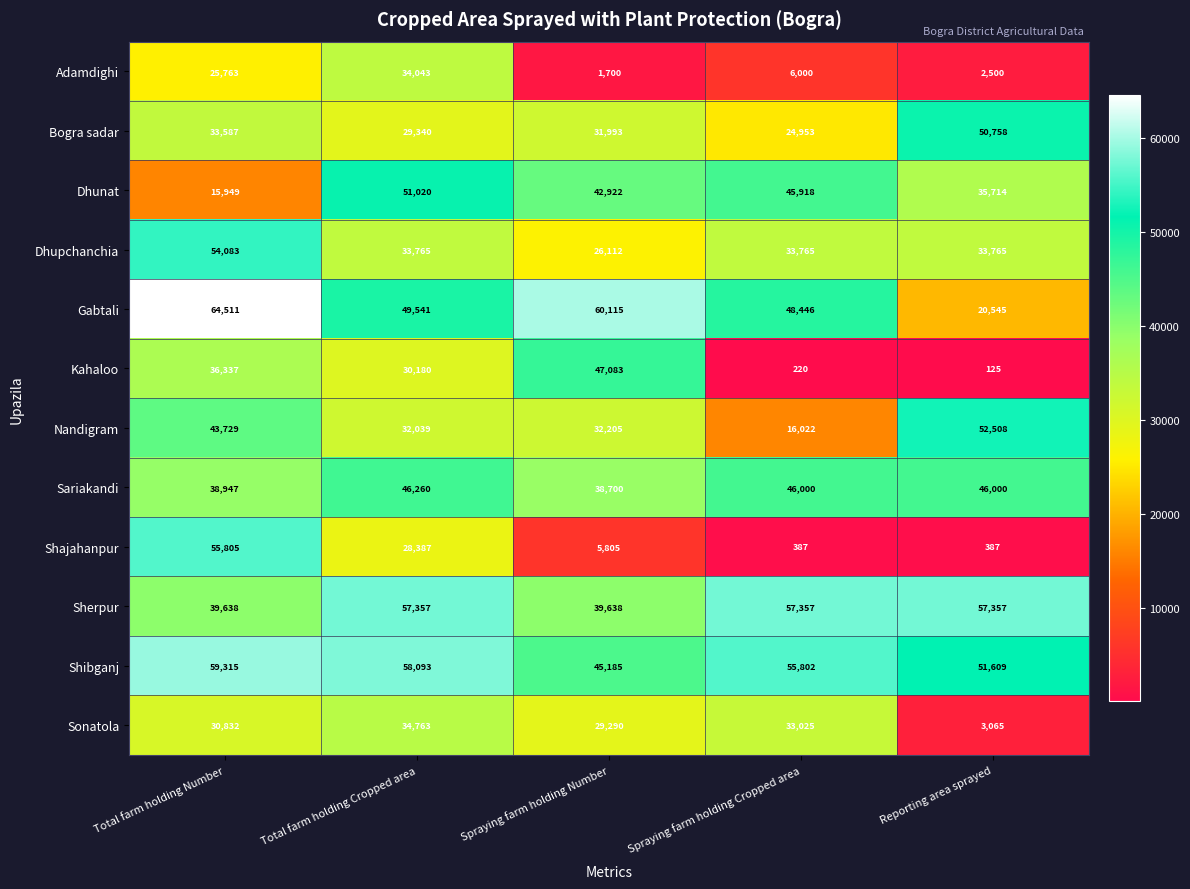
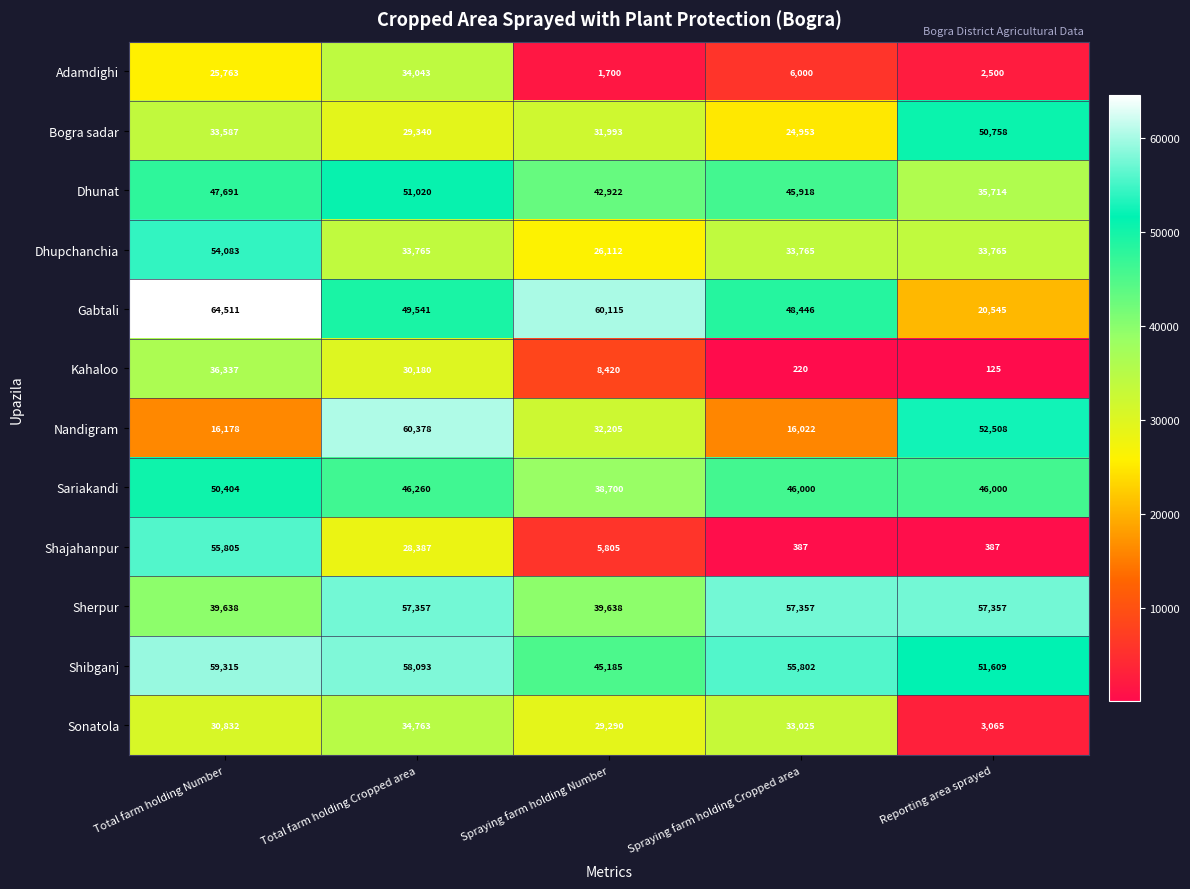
Dhunat, Total farm holding Number: 15,949 -> 47,691
Kahaloo, Spraying farm holding Number: 47,083 -> 8,420
Nandigram, Total farm holding Number: 43,729 -> 16,178
Nandigram, Total farm holding Cropped area: 32,039 -> 60,378
Sariakandi, Total farm holding Number: 38,947 -> 50,404
